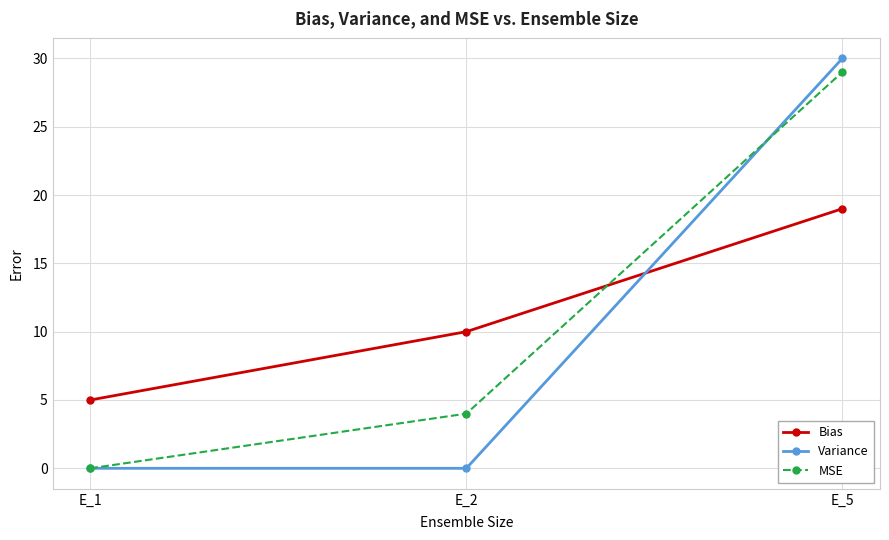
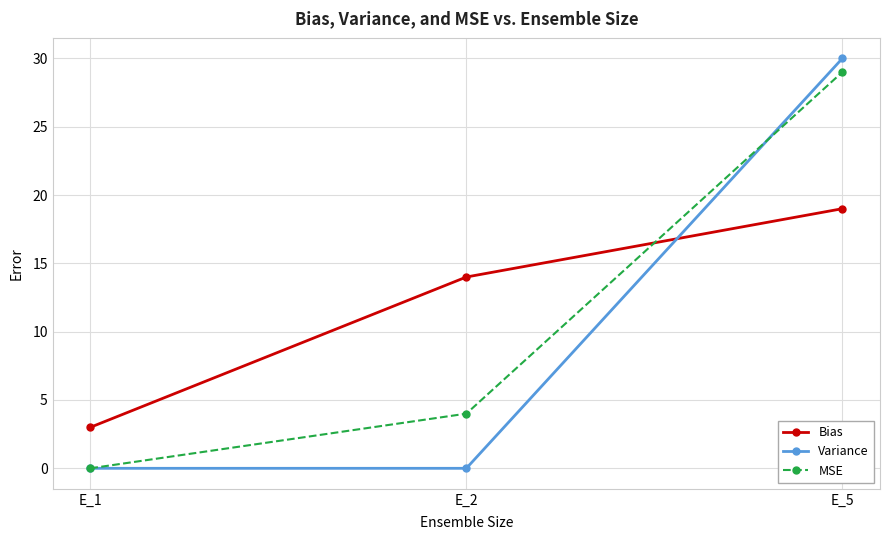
Bias, E_1: 5 -> 3
Bias, E_2: 10 -> 14
